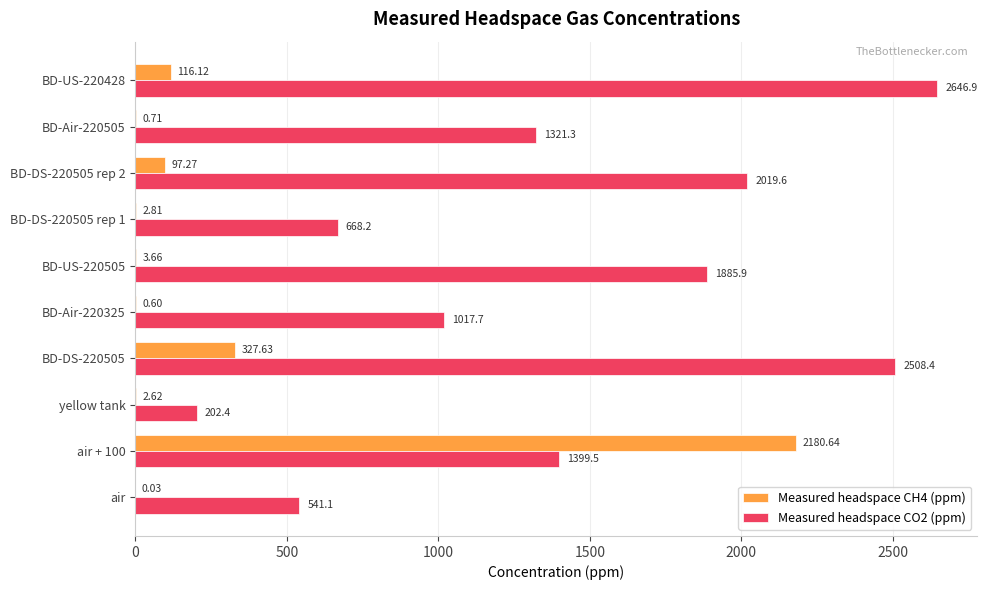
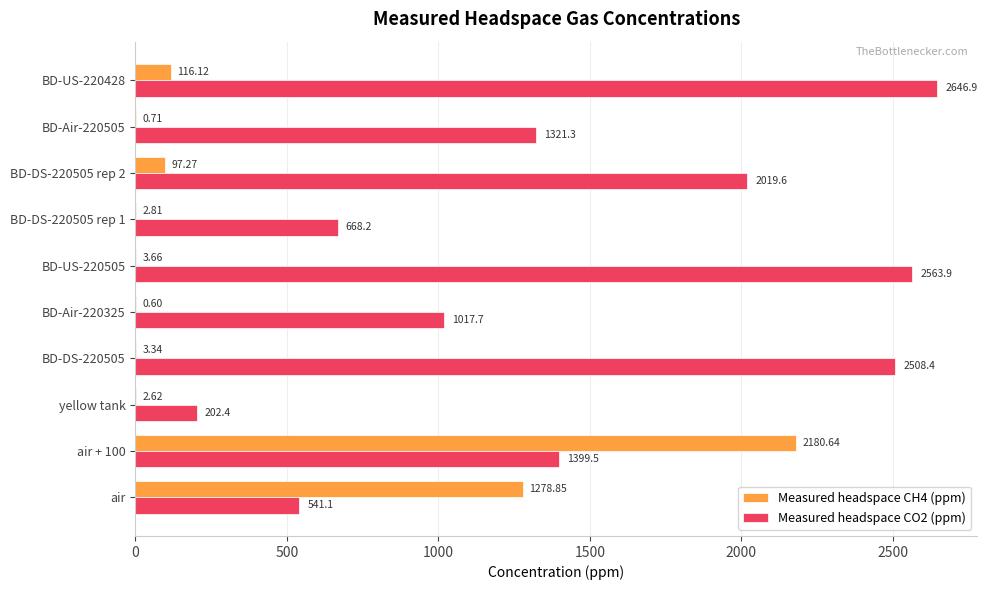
Measured headspace CO2 (ppm), BD-US-220505: 1885.9 -> 2563.9
Measured headspace CH4 (ppm), BD-DS-220505: 327.63 -> 3.34
Measured headspace CH4 (ppm), air: 0.03 -> 1278.85
